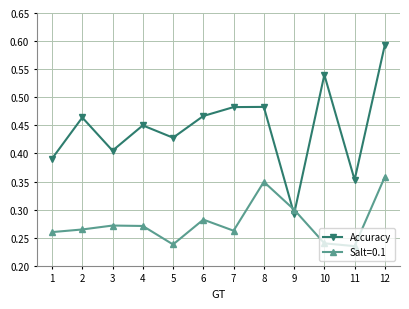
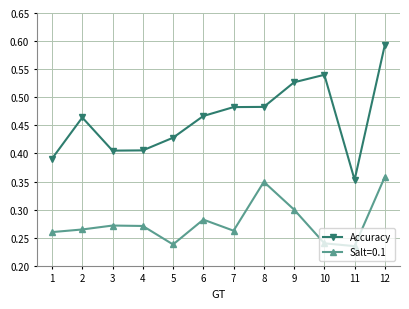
Accuracy, 4: 0.45 -> 0.41
Accuracy, 9: 0.29 -> 0.53
